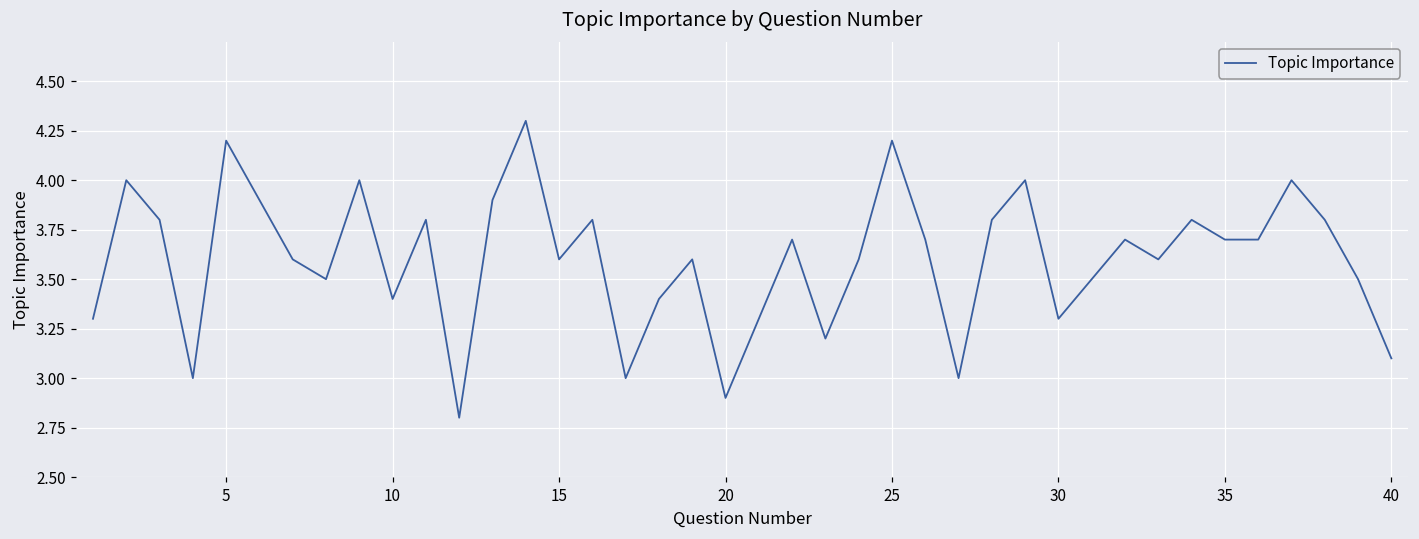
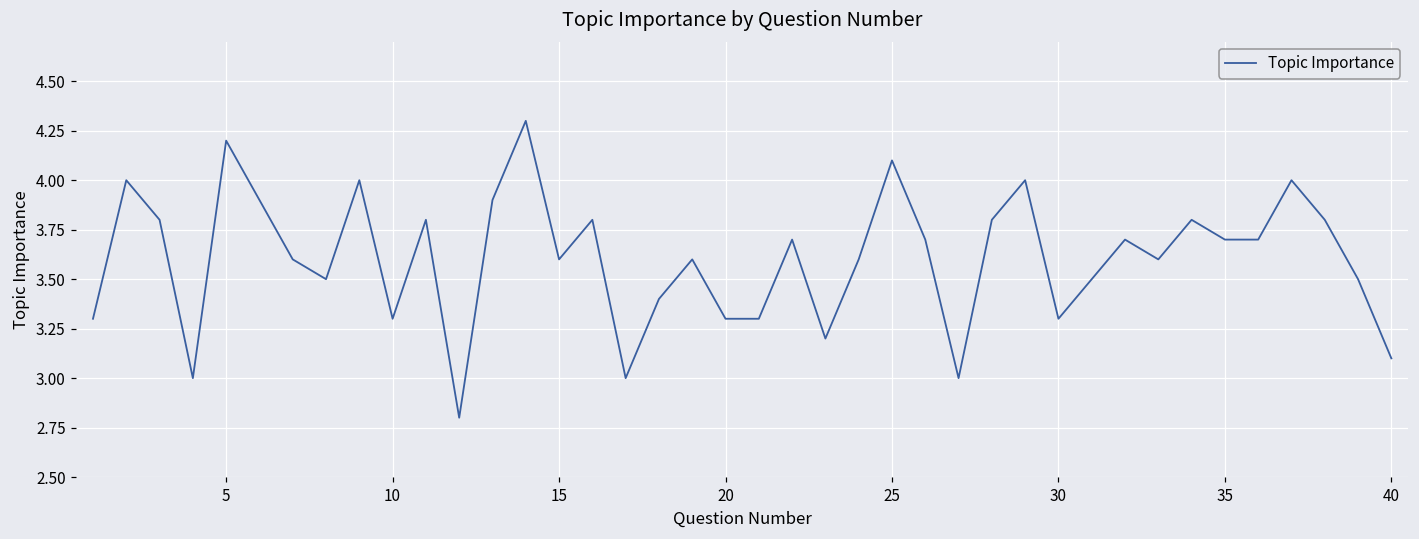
10: 3.4 -> 3.3
20: 2.9 -> 3.3
25: 4.2 -> 4.1
